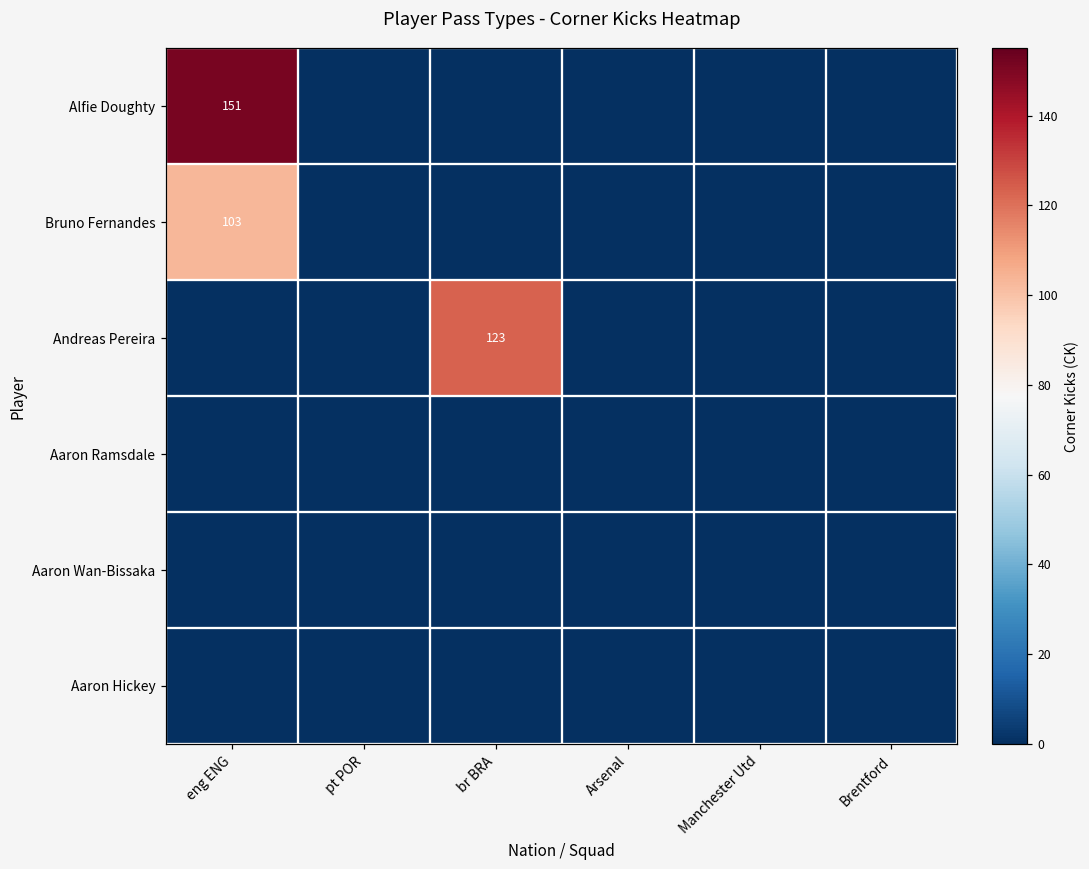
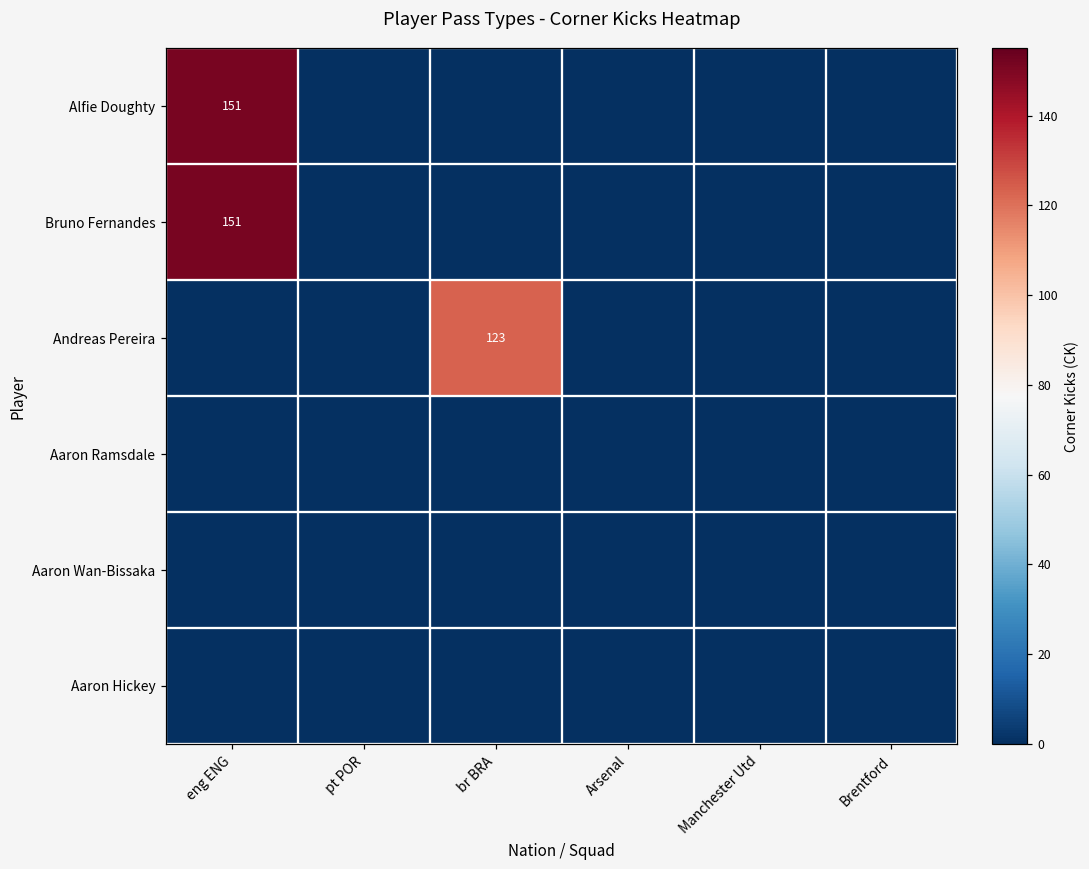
Bruno Fernandes, eng ENG: 103 -> 151
